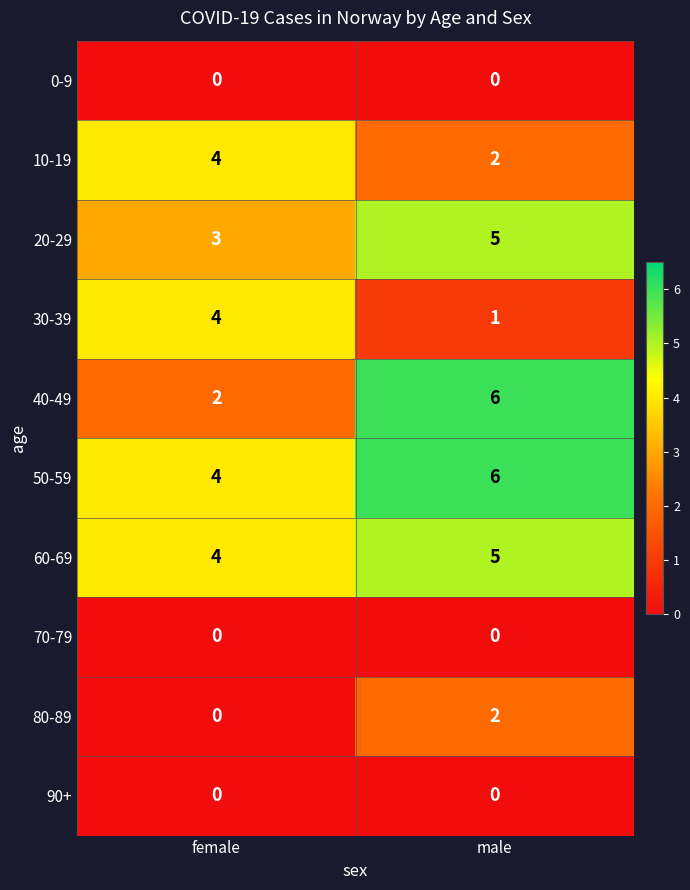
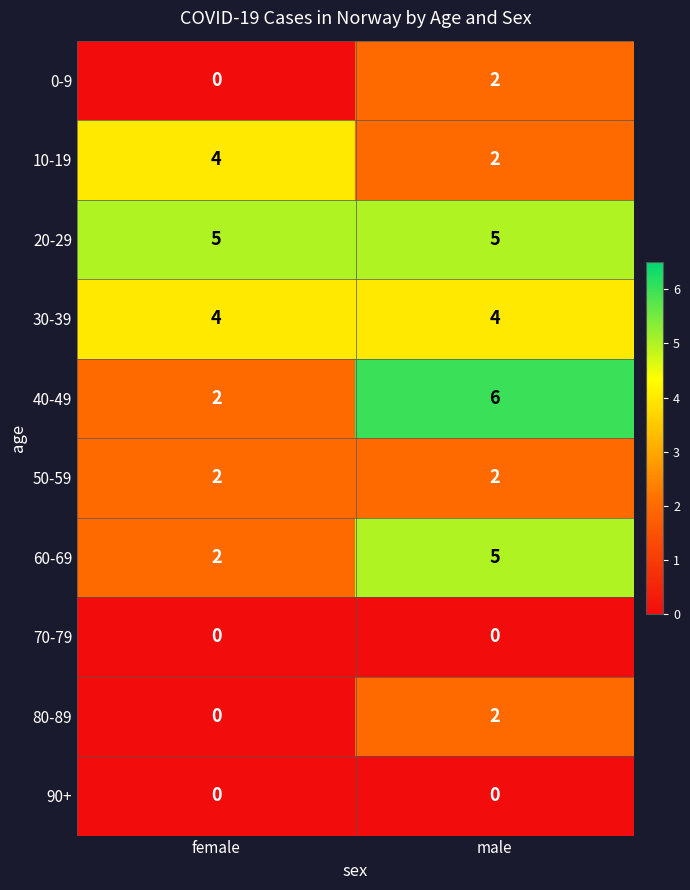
0-9, male: 0 -> 2
20-29, female: 3 -> 5
30-39, male: 1 -> 4
50-59, female: 4 -> 2
50-59, male: 6 -> 2
60-69, female: 4 -> 2
